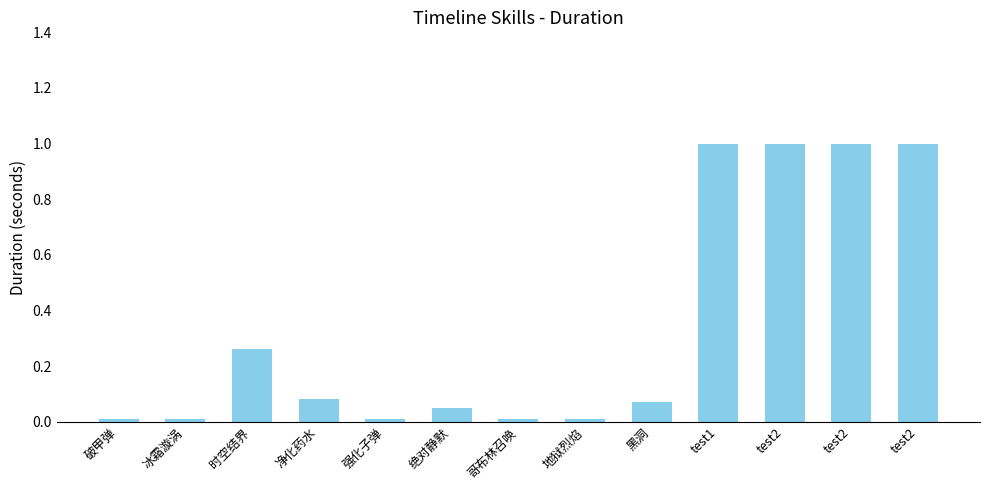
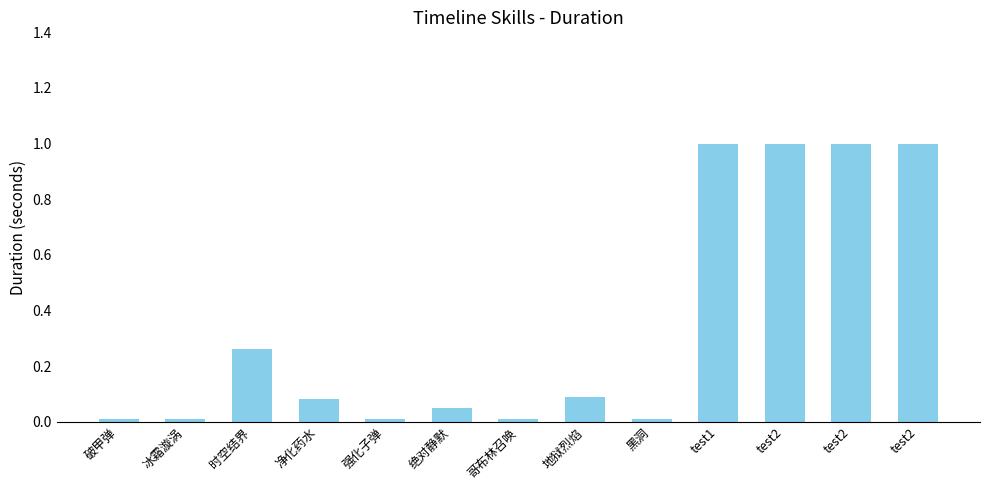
地狱烈焰: 0.01 -> 0.09
黑洞: 0.07 -> 0.01
